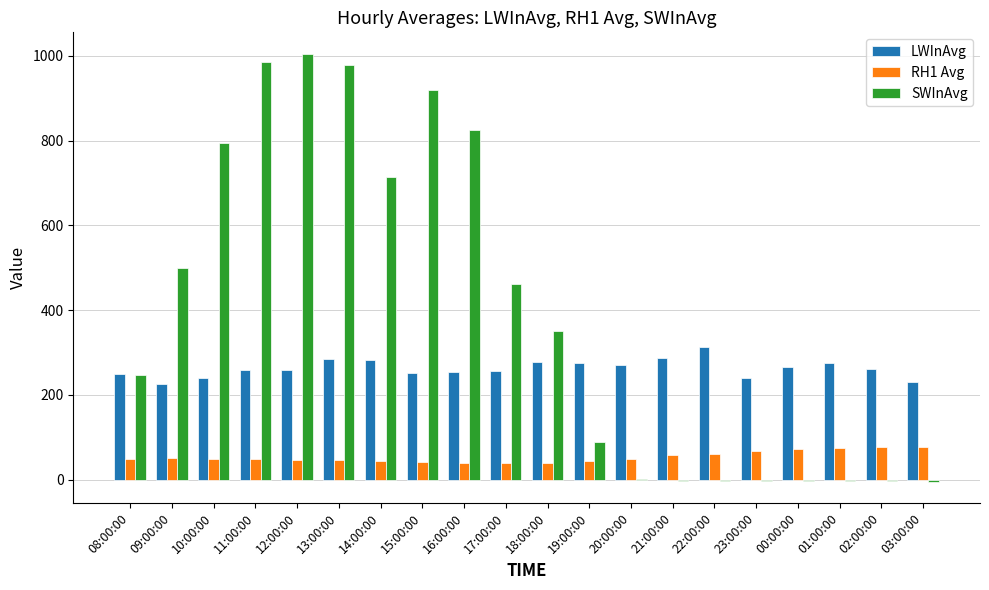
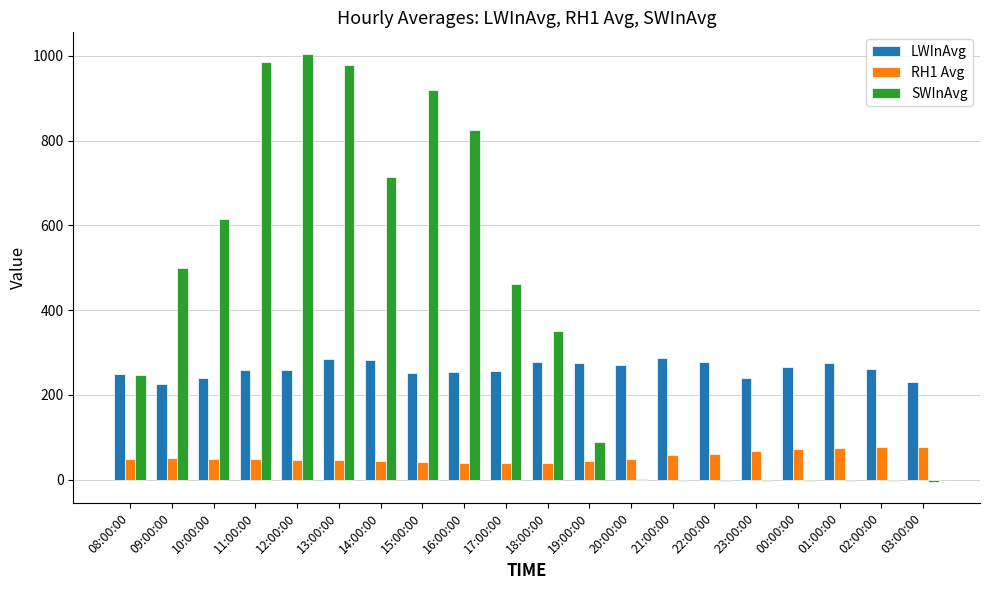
SWInAvg, 10:00:00: 790 -> 620
LWInAvg, 22:00:00: 310 -> 280
